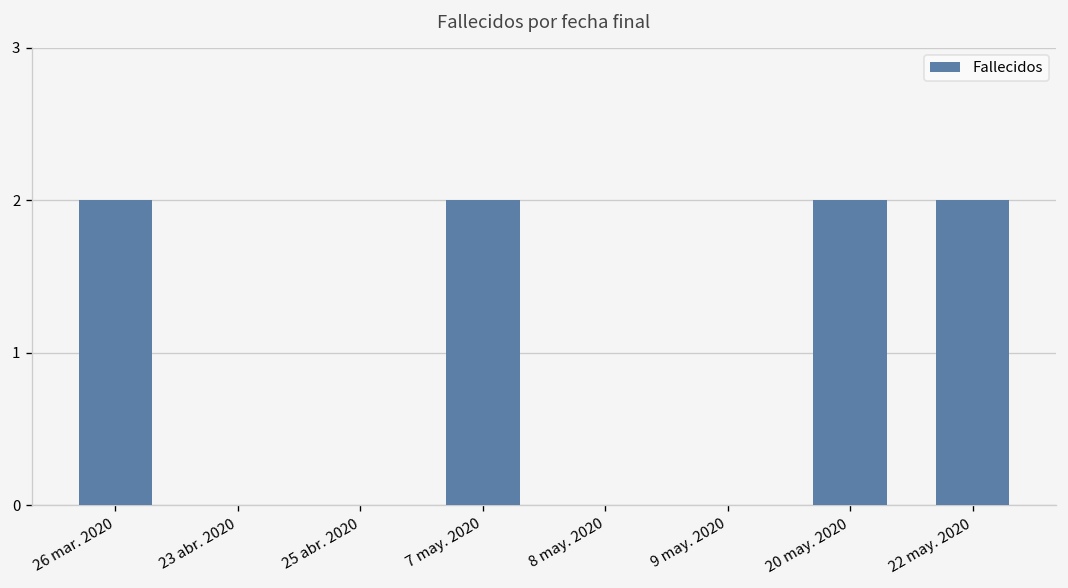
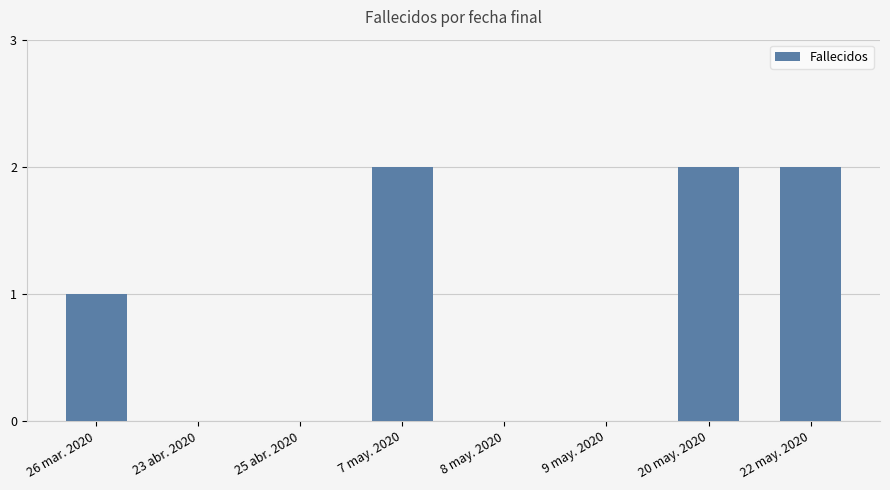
26 mar. 2020: 2 -> 1
